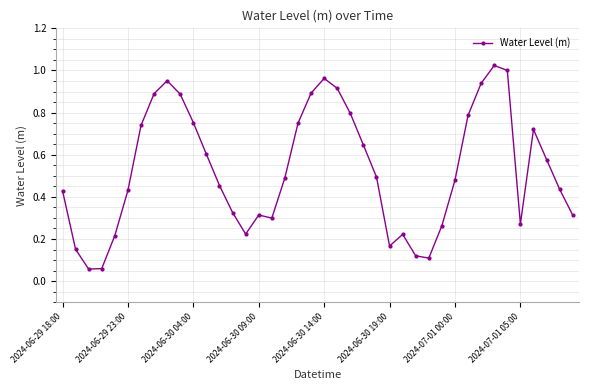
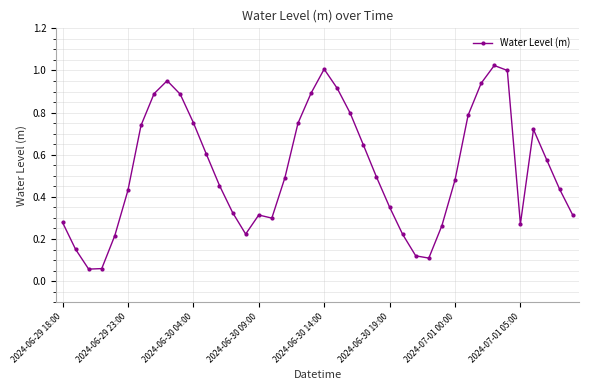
2024-06-29 18:00: 0.43 -> 0.28
2024-06-30 14:00: 0.96 -> 1.01
2024-06-30 19:00: 0.17 -> 0.35
